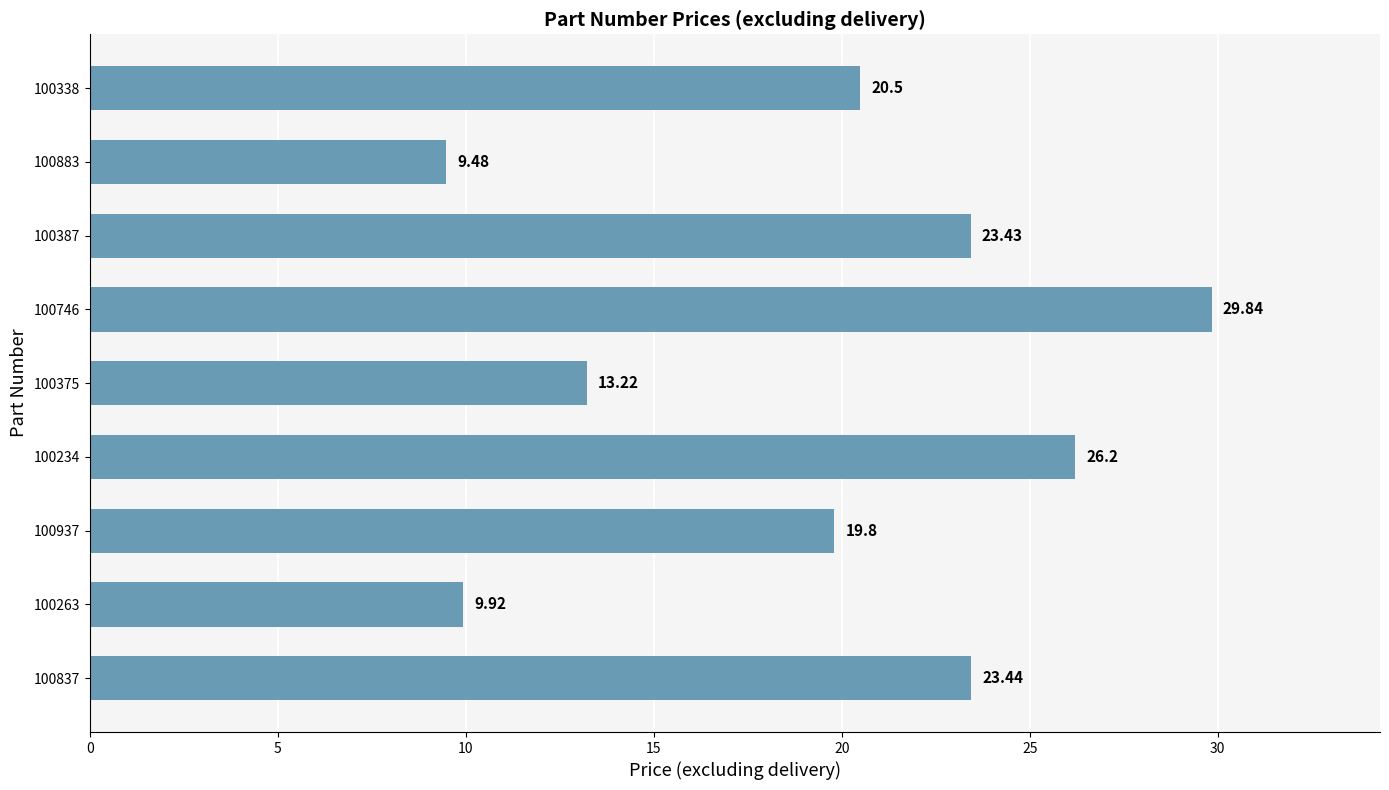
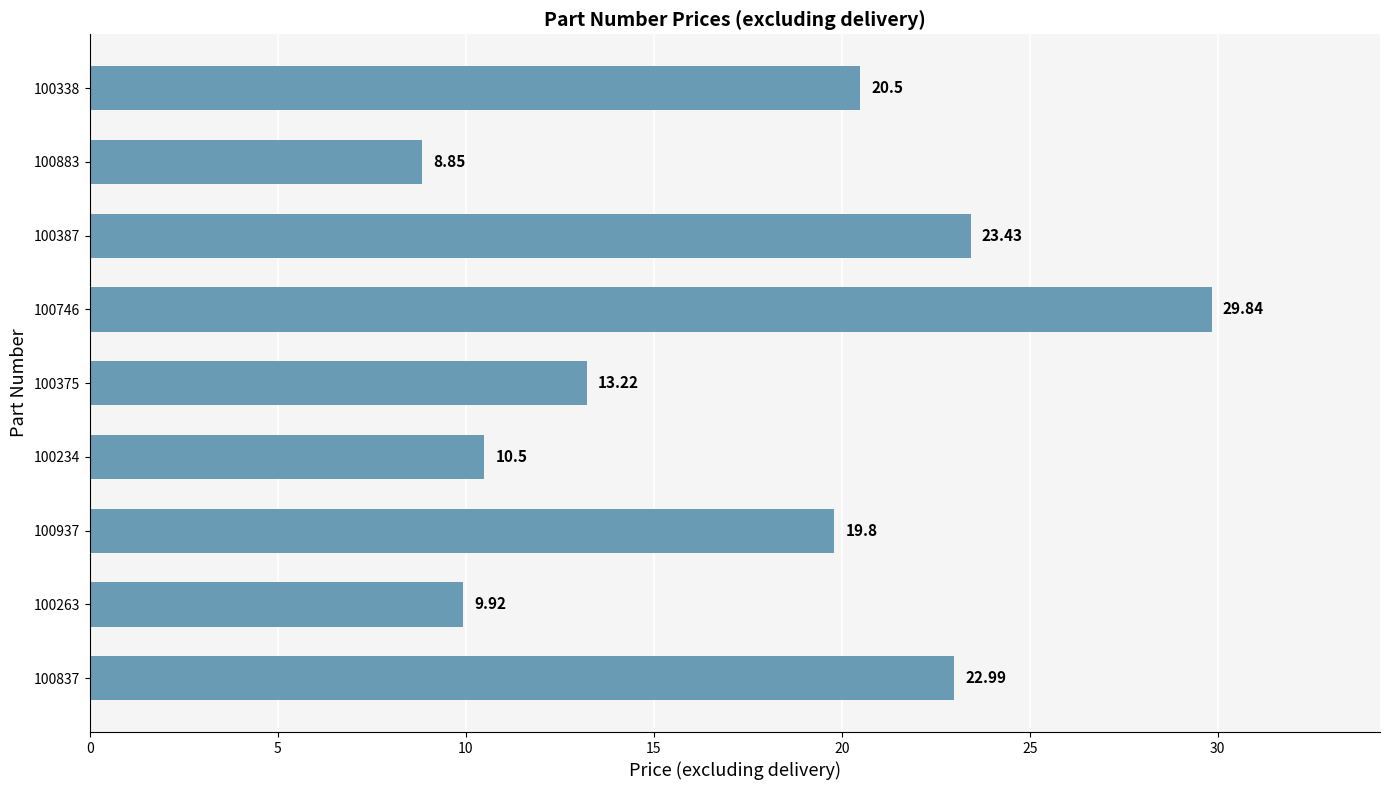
100883: 9.48 -> 8.85
100234: 26.2 -> 10.5
100837: 23.44 -> 22.99
